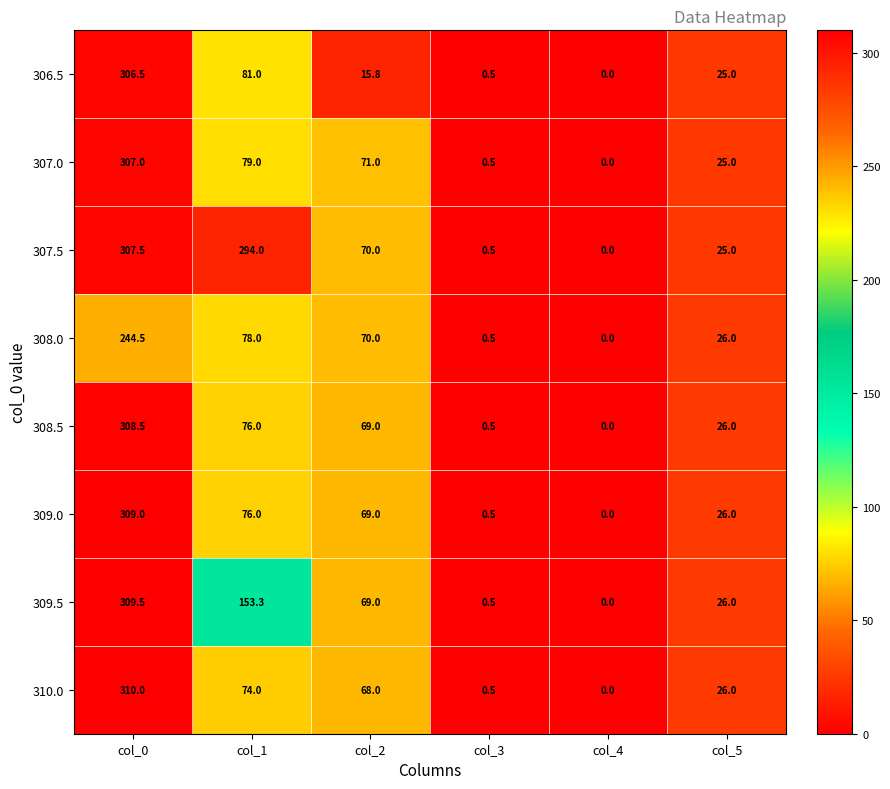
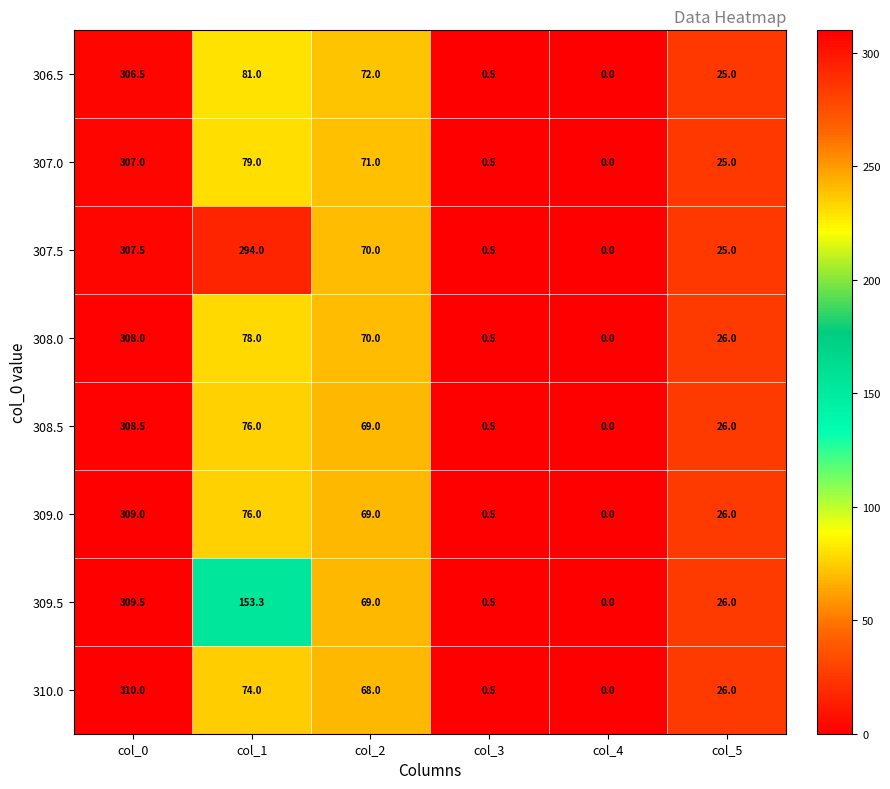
306.5, col_2: 15.8 -> 72.0
308.0, col_0: 244.5 -> 308.0
